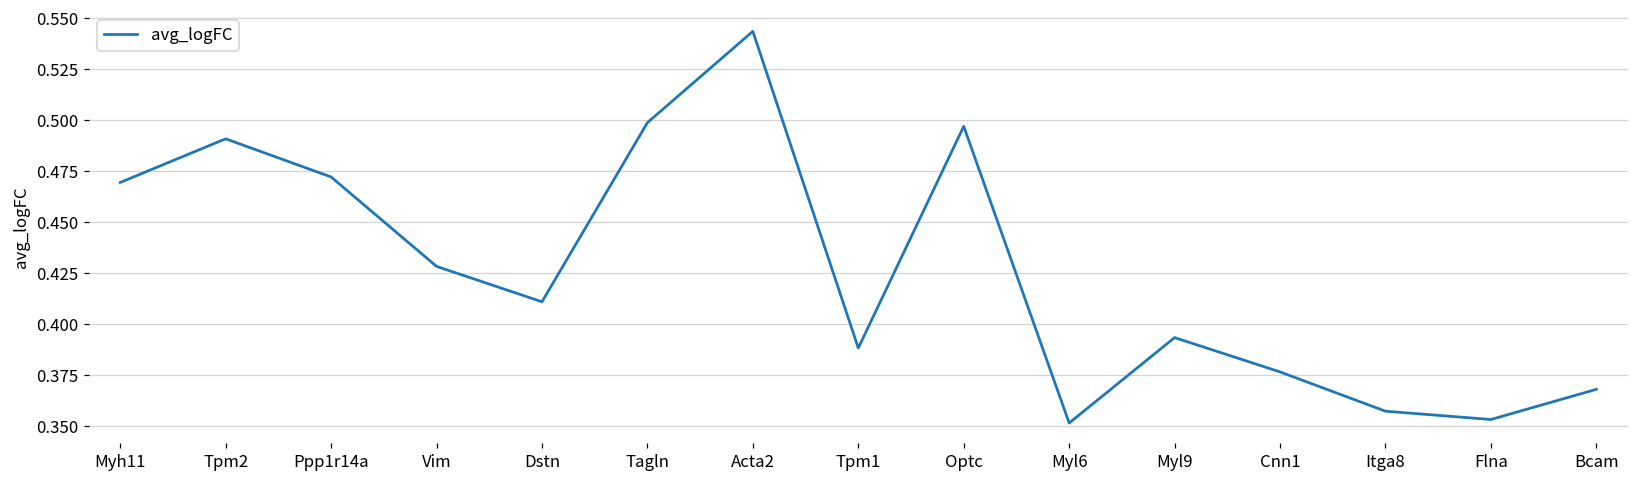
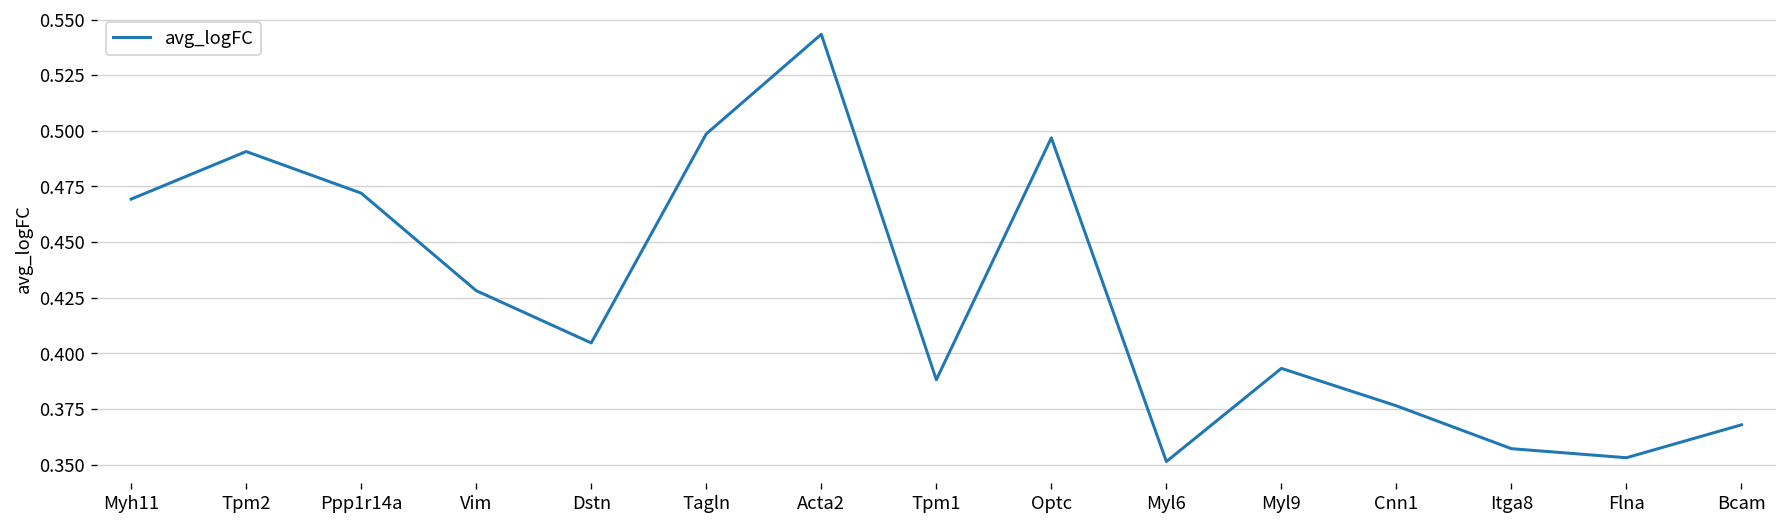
Dstn: 0.411 -> 0.405
